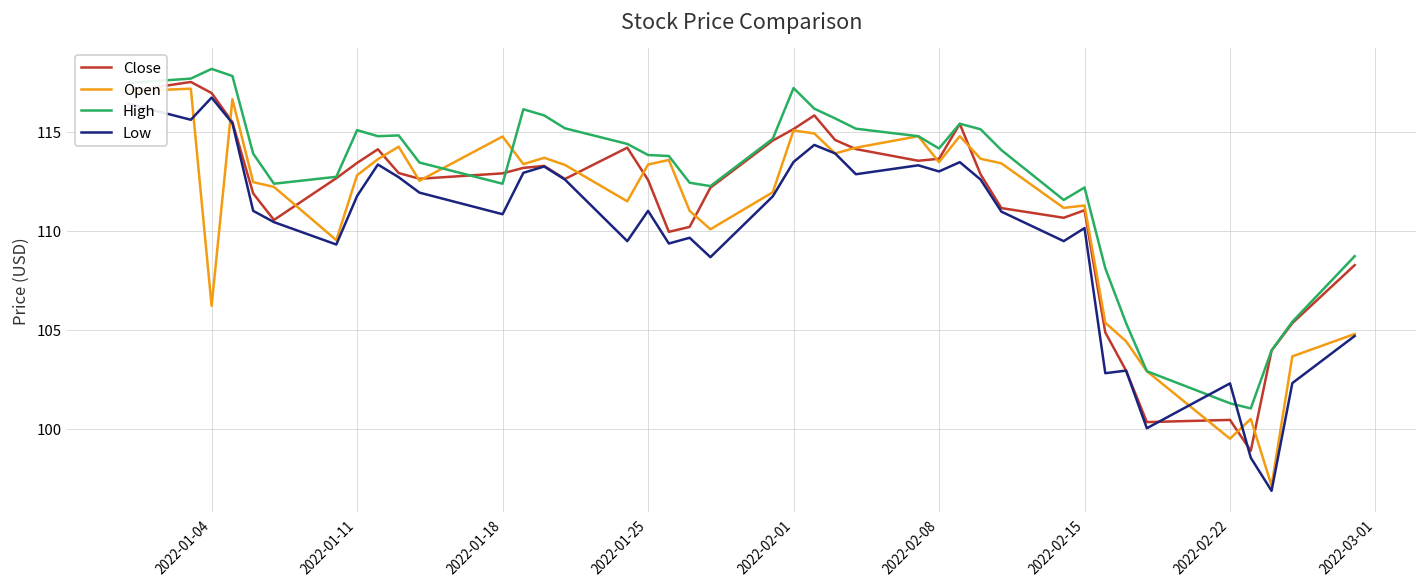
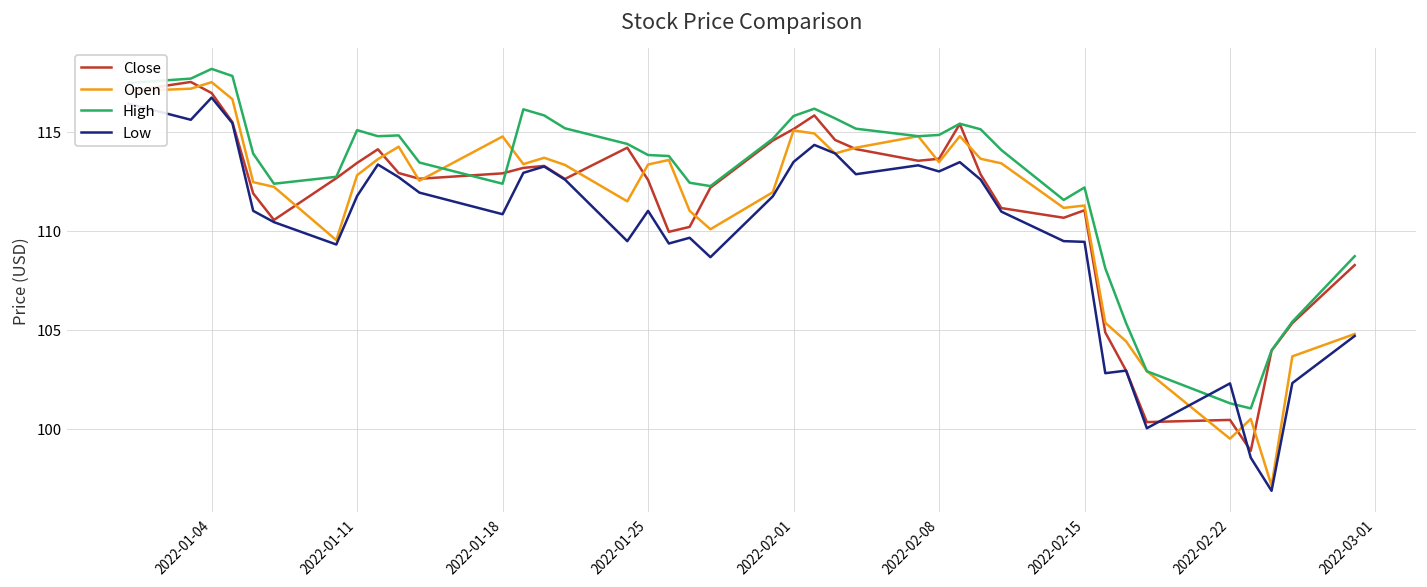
Open, 2022-01-04: 106.2 -> 117.5
High, 2022-02-01: 117.2 -> 115.8
High, 2022-02-08: 114.2 -> 114.8
Low, 2022-02-15: 110.1 -> 109.4
